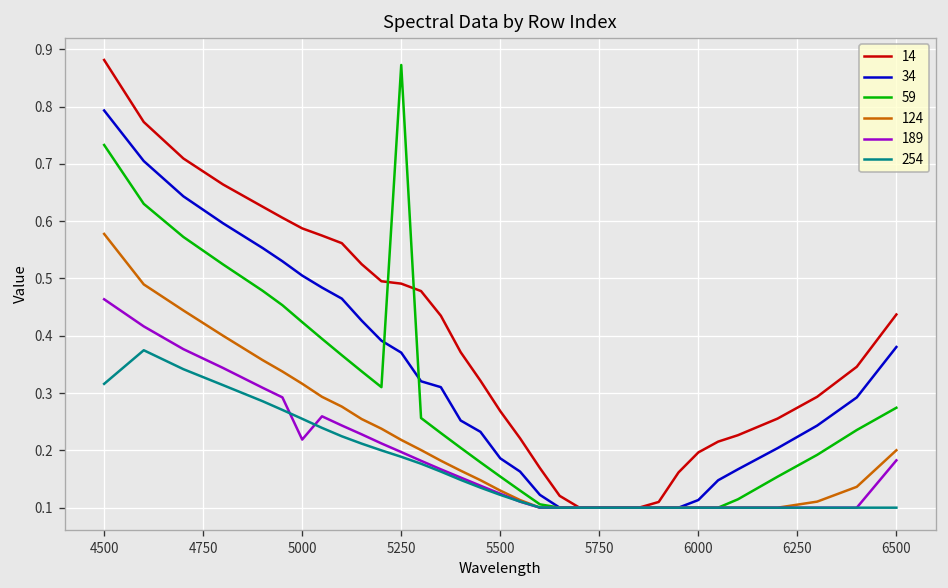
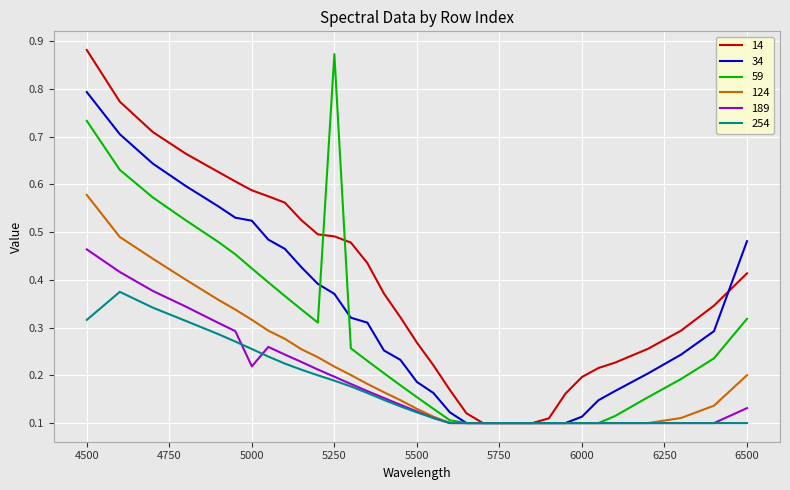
34, 5000: 0.51 -> 0.52
14, 6500: 0.44 -> 0.41
34, 6500: 0.38 -> 0.48
59, 6500: 0.27 -> 0.32
189, 6500: 0.18 -> 0.13
